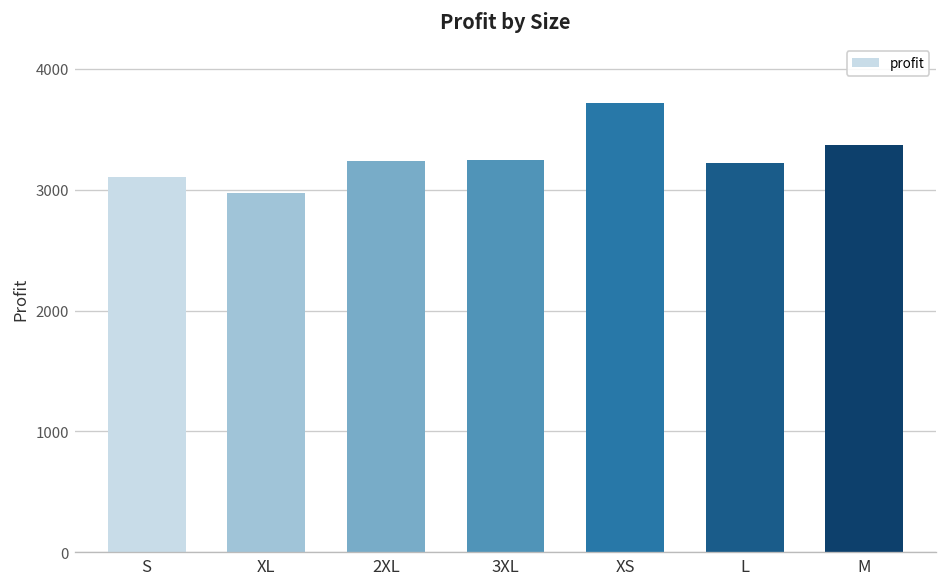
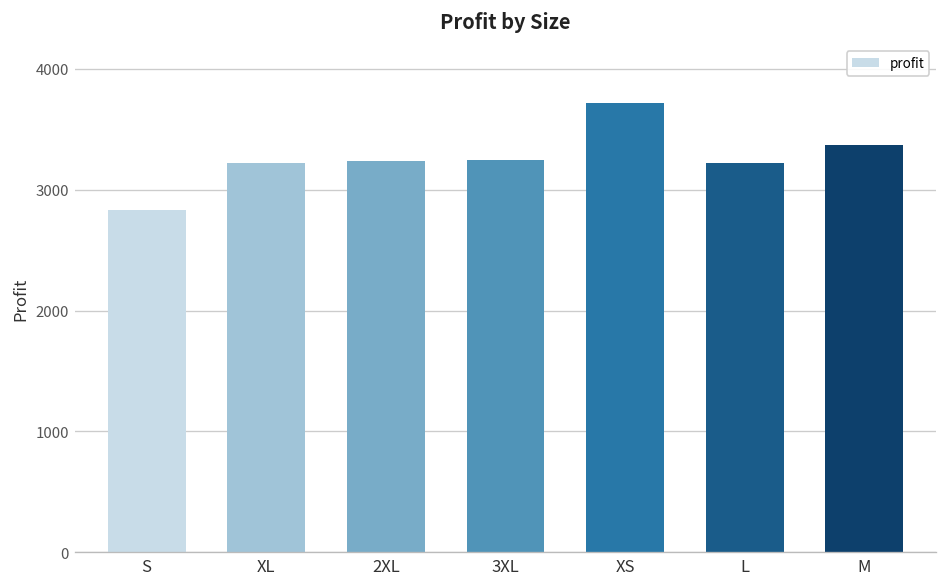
S: 3100 -> 2830
XL: 2970 -> 3220
